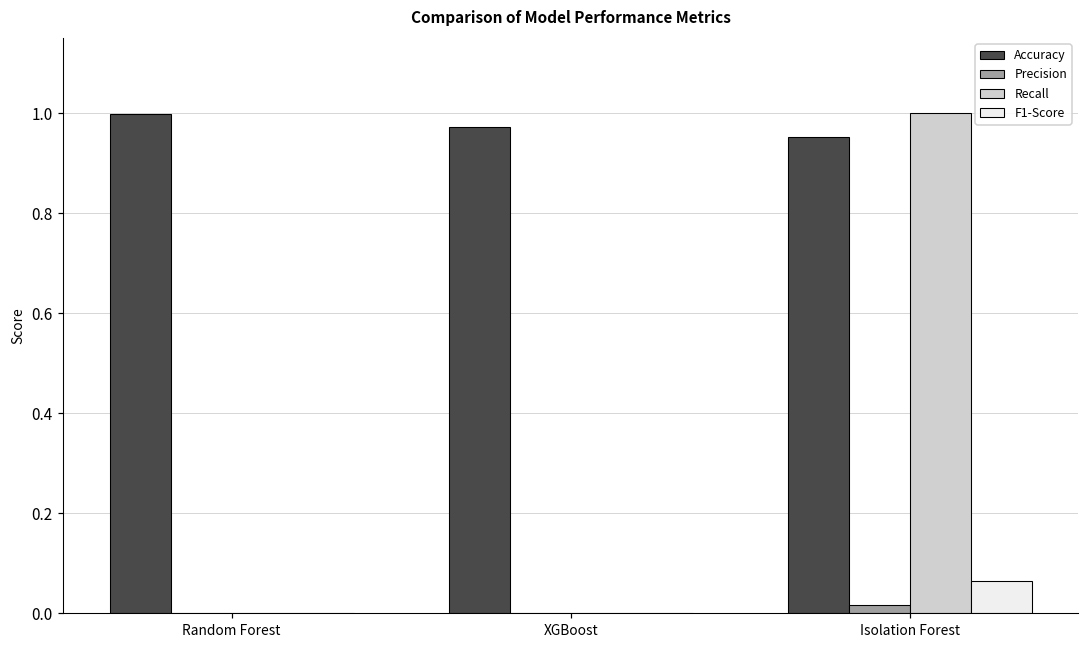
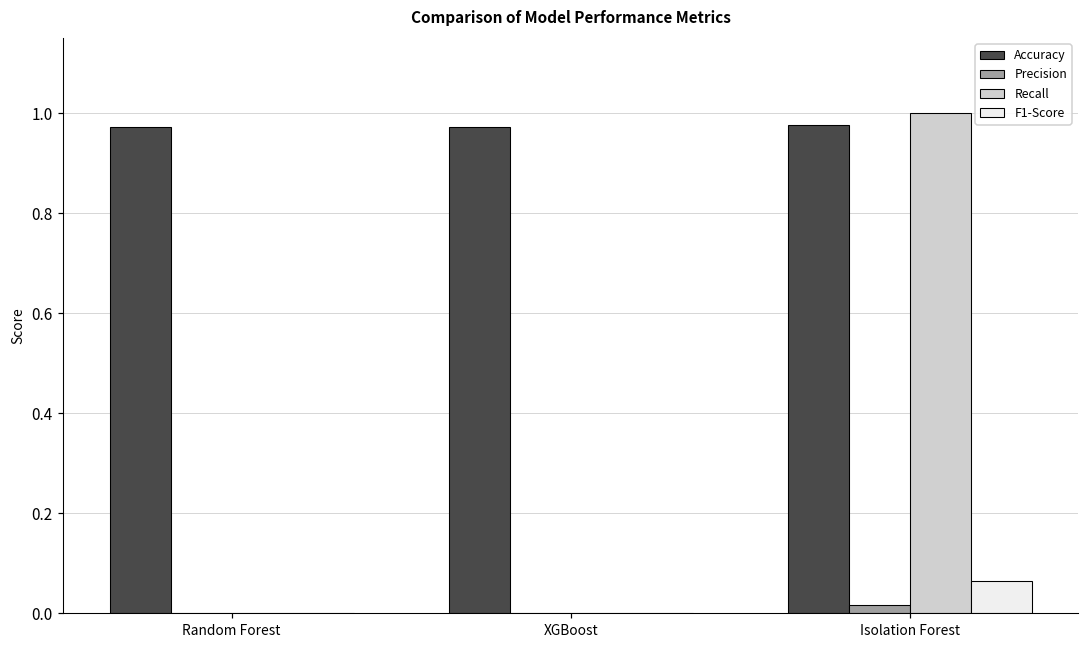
Accuracy, Random Forest: 1.00 -> 0.97
Accuracy, Isolation Forest: 0.95 -> 0.98
